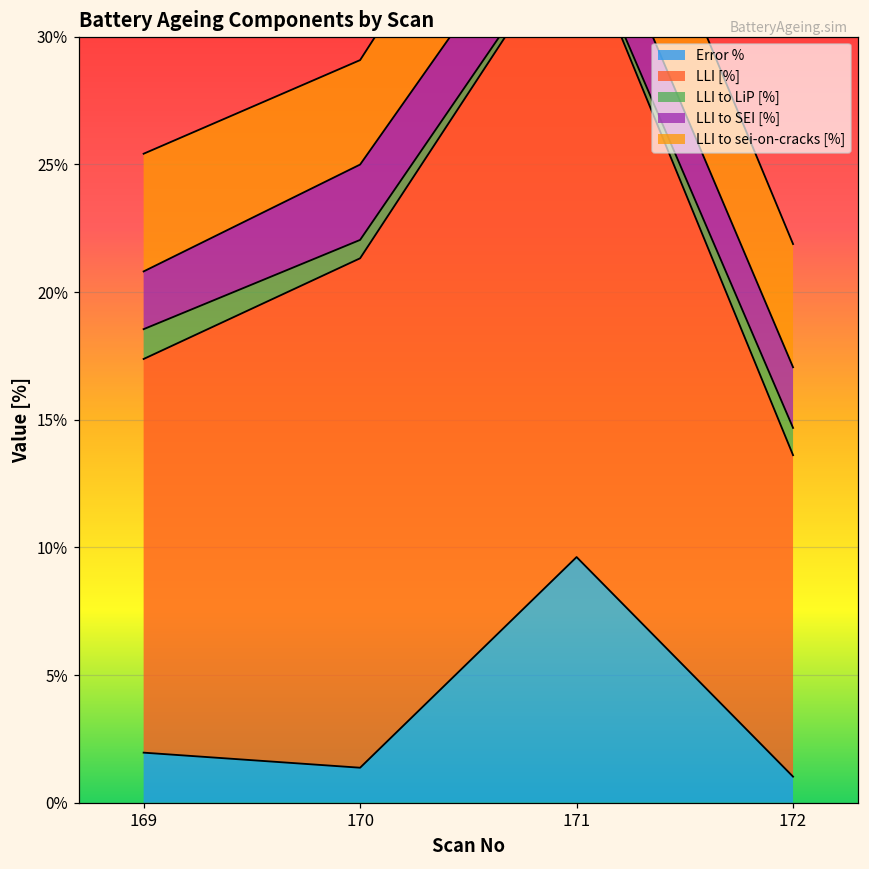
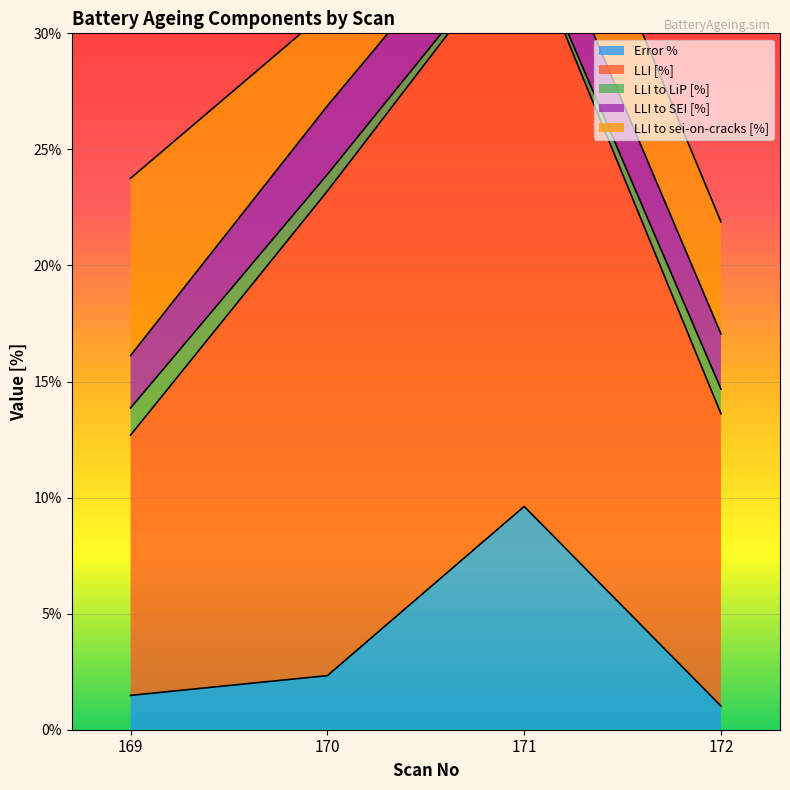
Error %, 169: 2.0% -> 1.5%
LLI [%], 169: 15.4% -> 11.2%
LLI to sei-on-cracks [%], 169: 4.6% -> 7.6%
Error %, 170: 1.4% -> 2.3%
LLI [%], 170: 20.0% -> 20.9%
